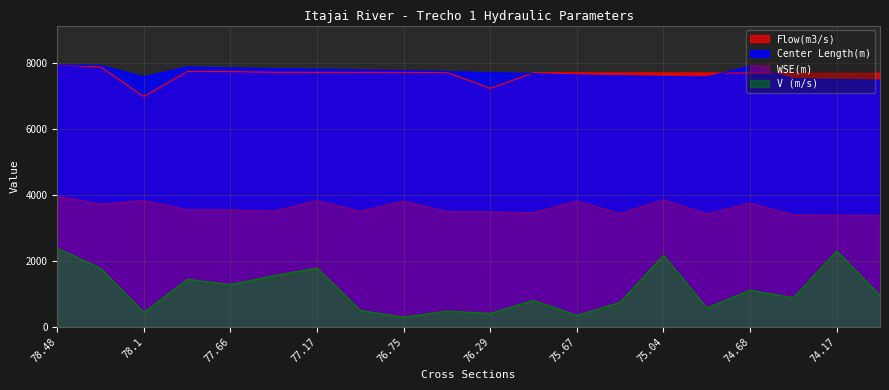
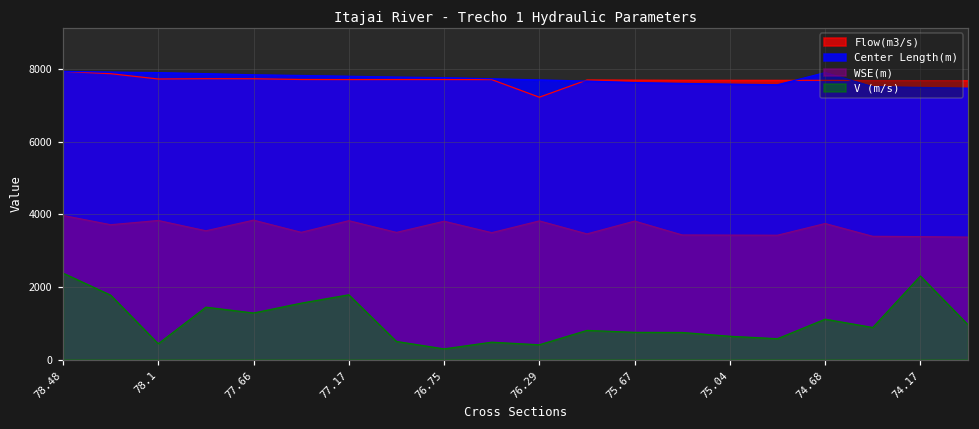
Flow(m3/s), 78.1: 7000 -> 7700
Center Length(m), 78.1: 7600 -> 7900
WSE(m), 77.66: 3500 -> 3800
WSE(m), 76.29: 3500 -> 3800
V (m/s), 75.67: 300 -> 700
WSE(m), 75.04: 3800 -> 3400
V (m/s), 75.04: 2200 -> 600
